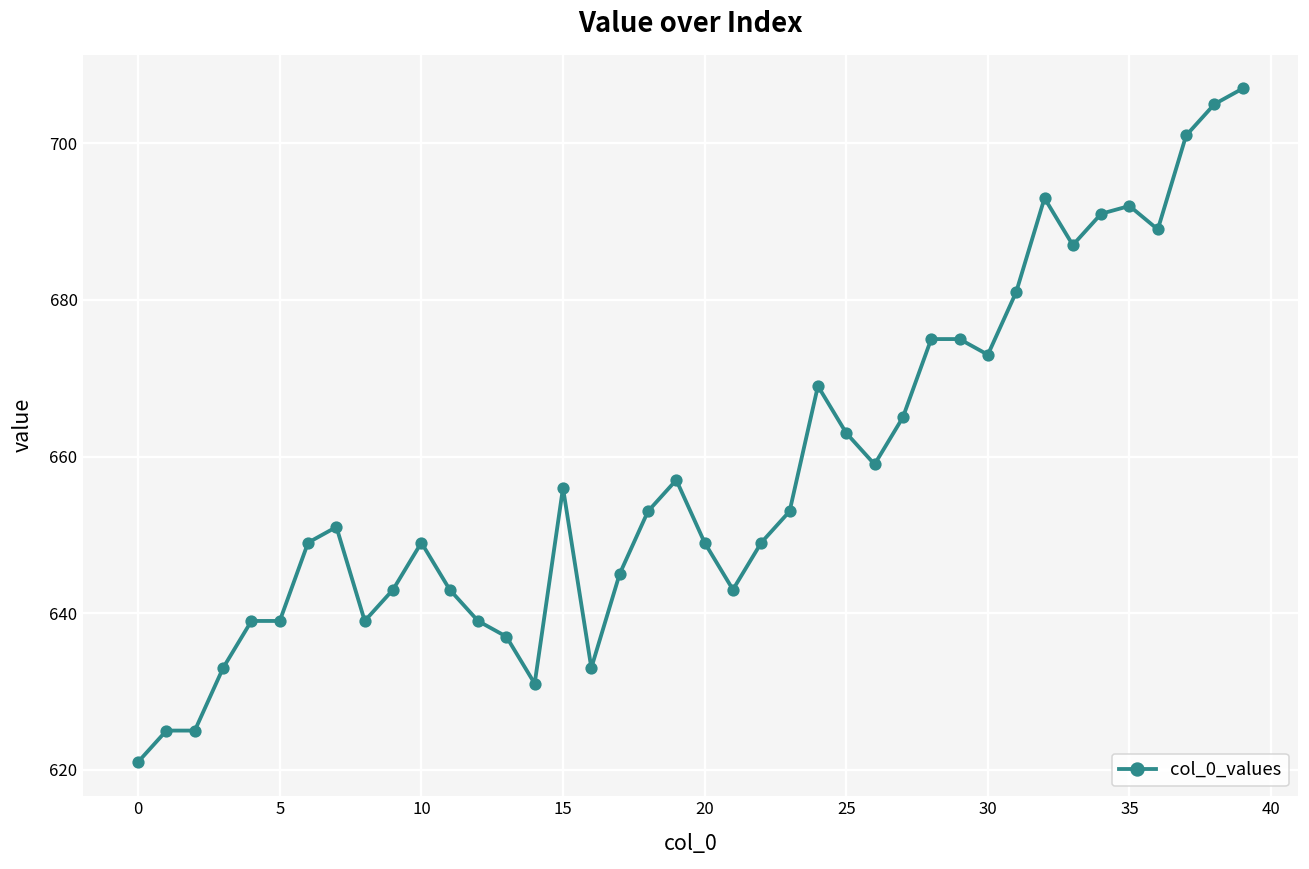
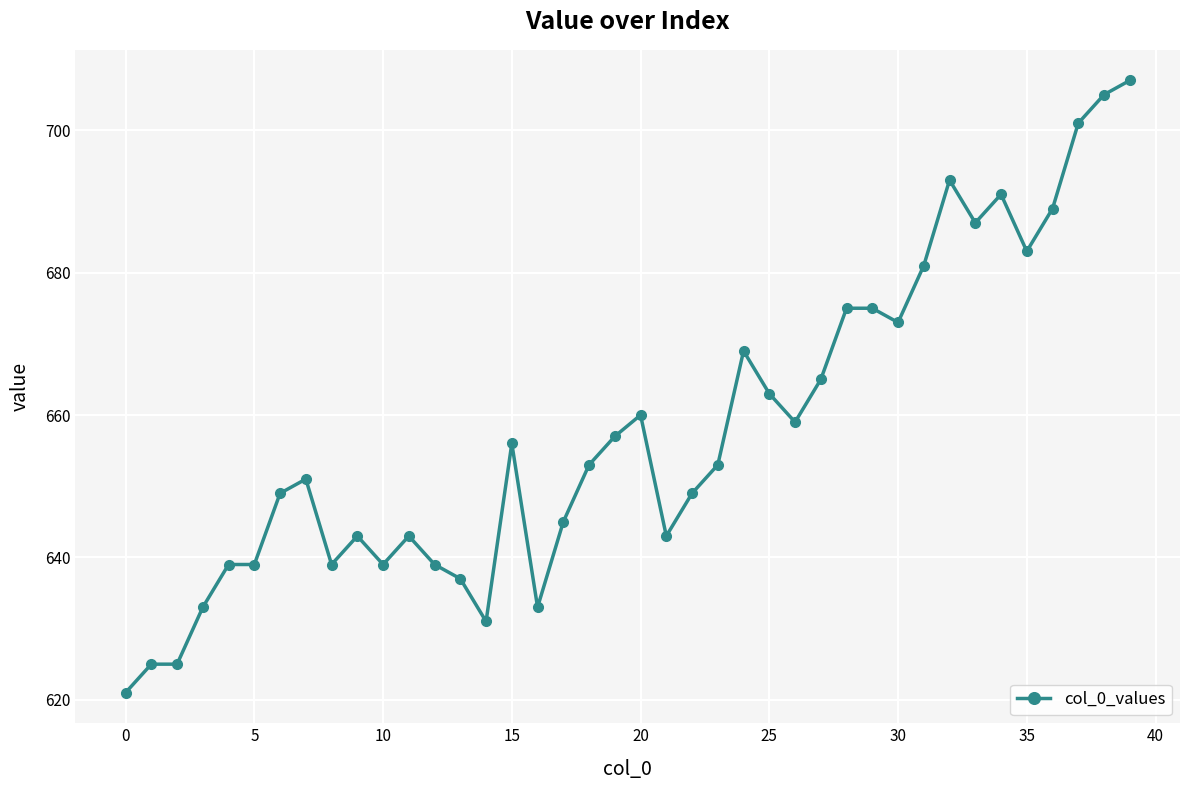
10: 649 -> 639
20: 649 -> 660
35: 692 -> 683
